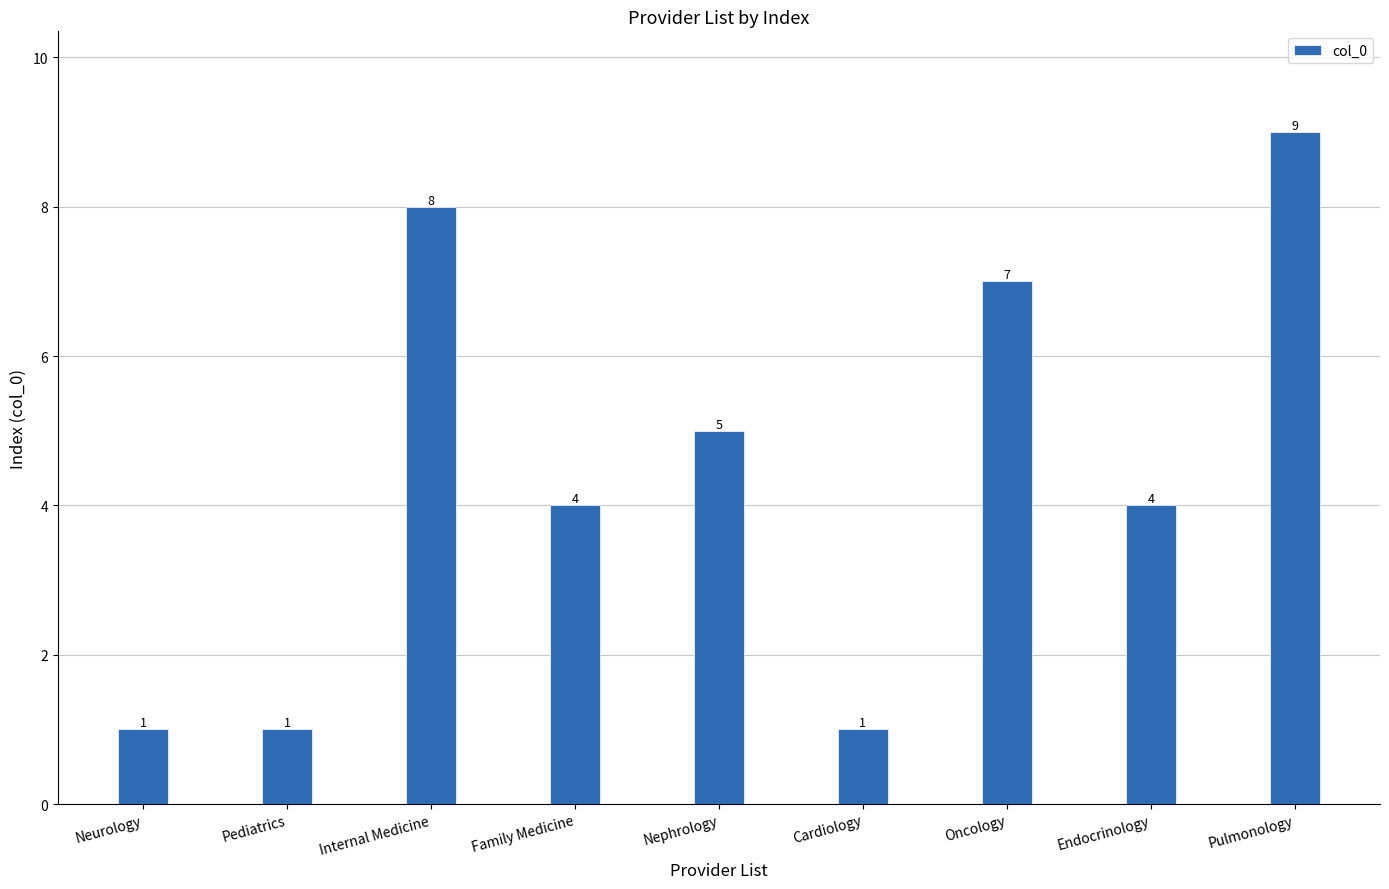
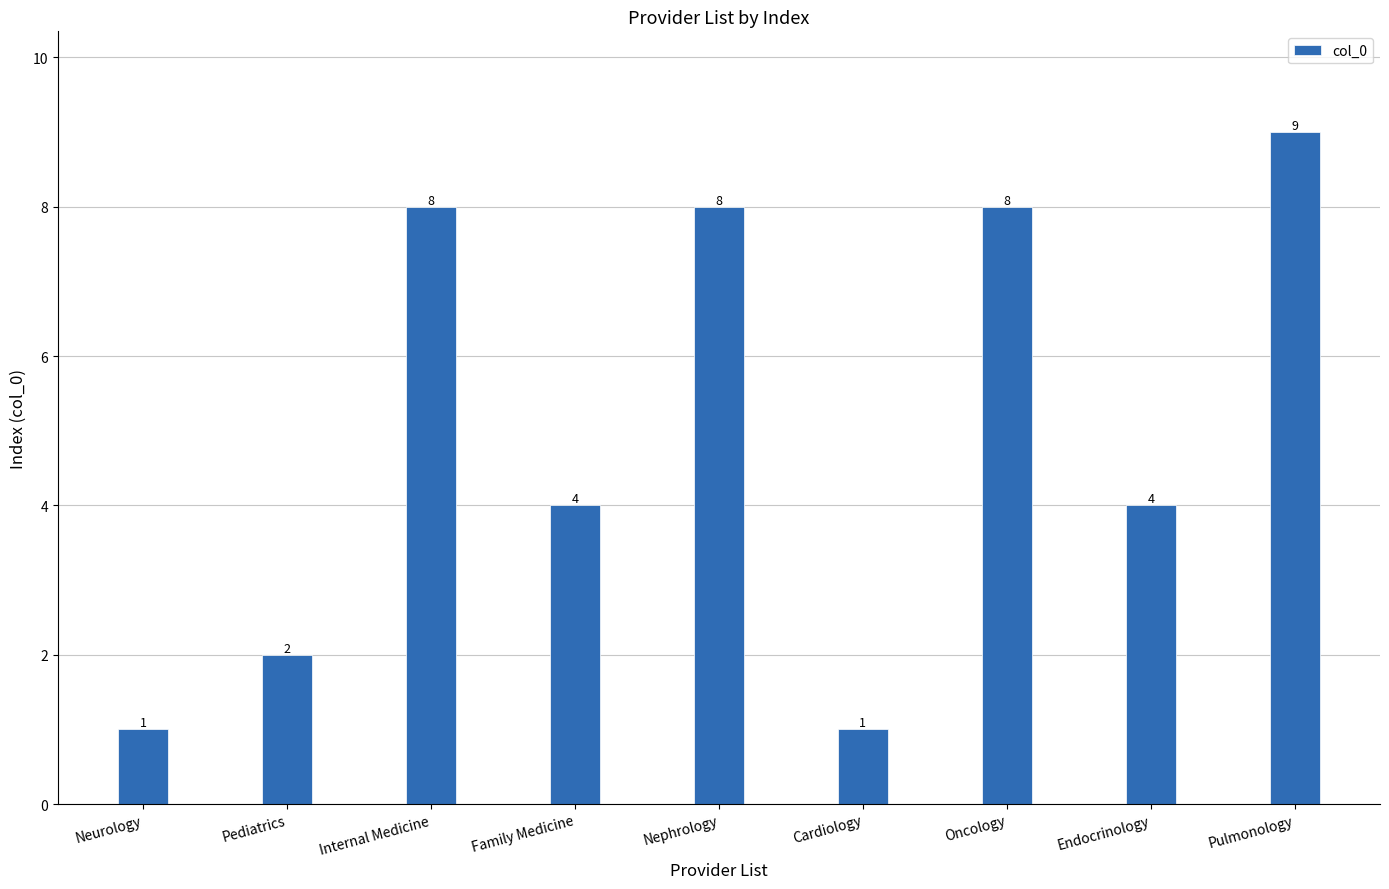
Pediatrics: 1 -> 2
Nephrology: 5 -> 8
Oncology: 7 -> 8
